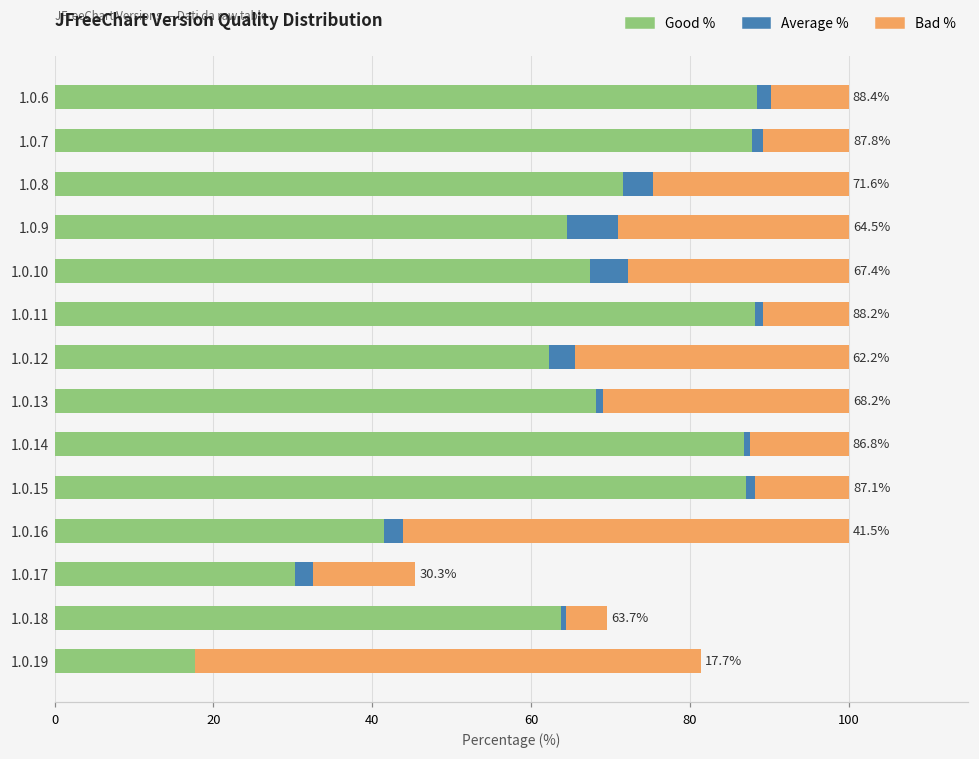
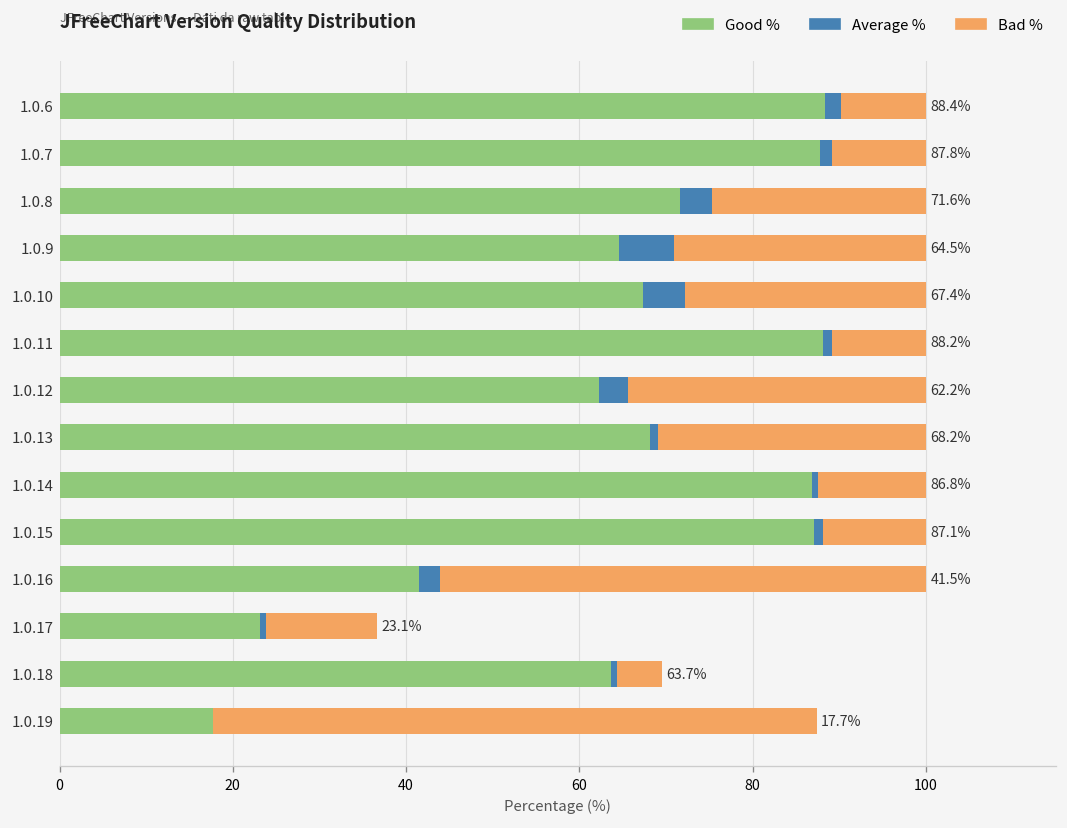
Good %, 1.0.17: 30.3% -> 23.1%
Average %, 1.0.17: 2 -> 1
Bad %, 1.0.19: 64 -> 70
